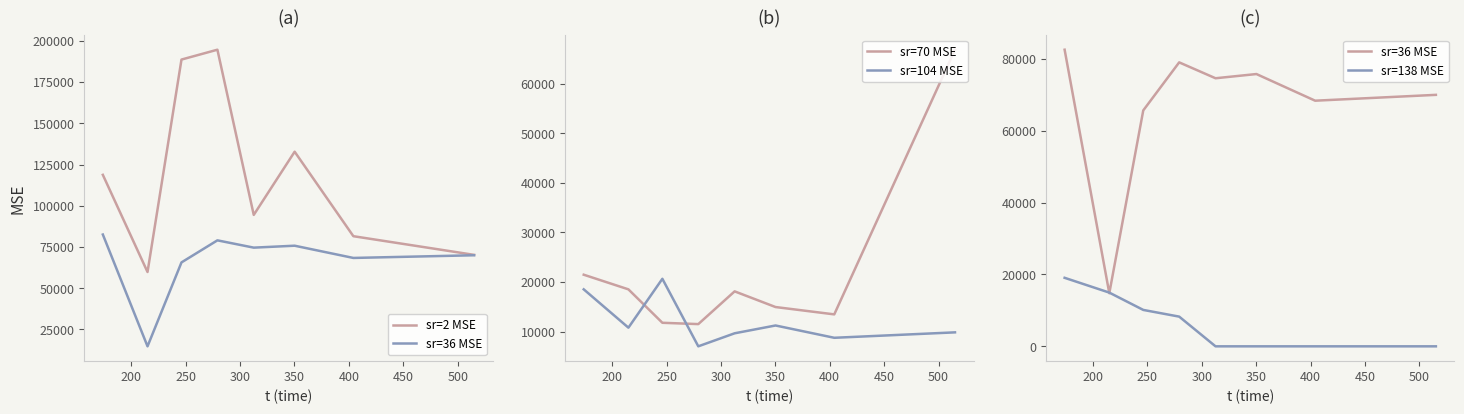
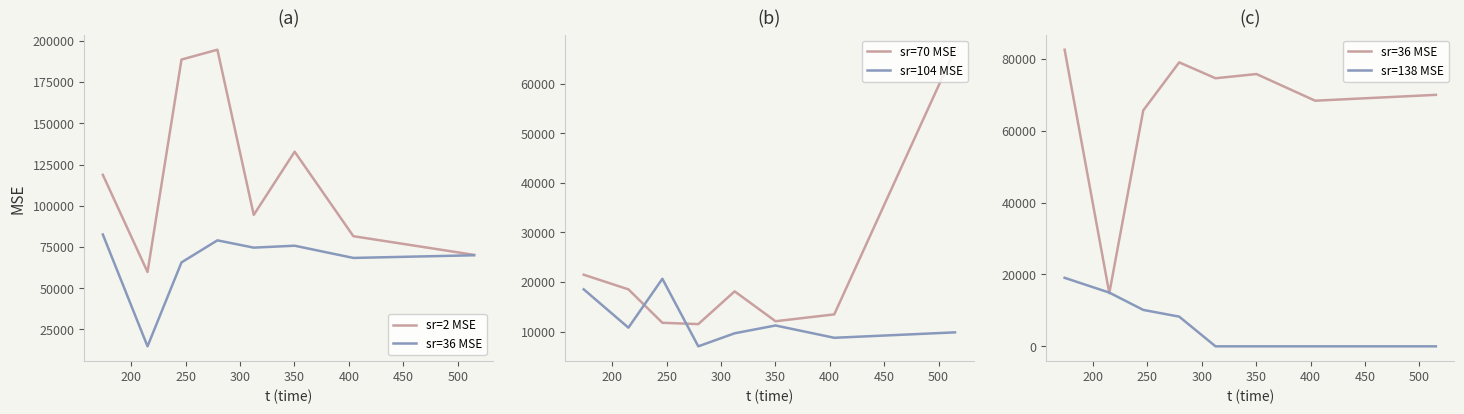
(b), sr=70 MSE, 350: 15000 -> 12000
